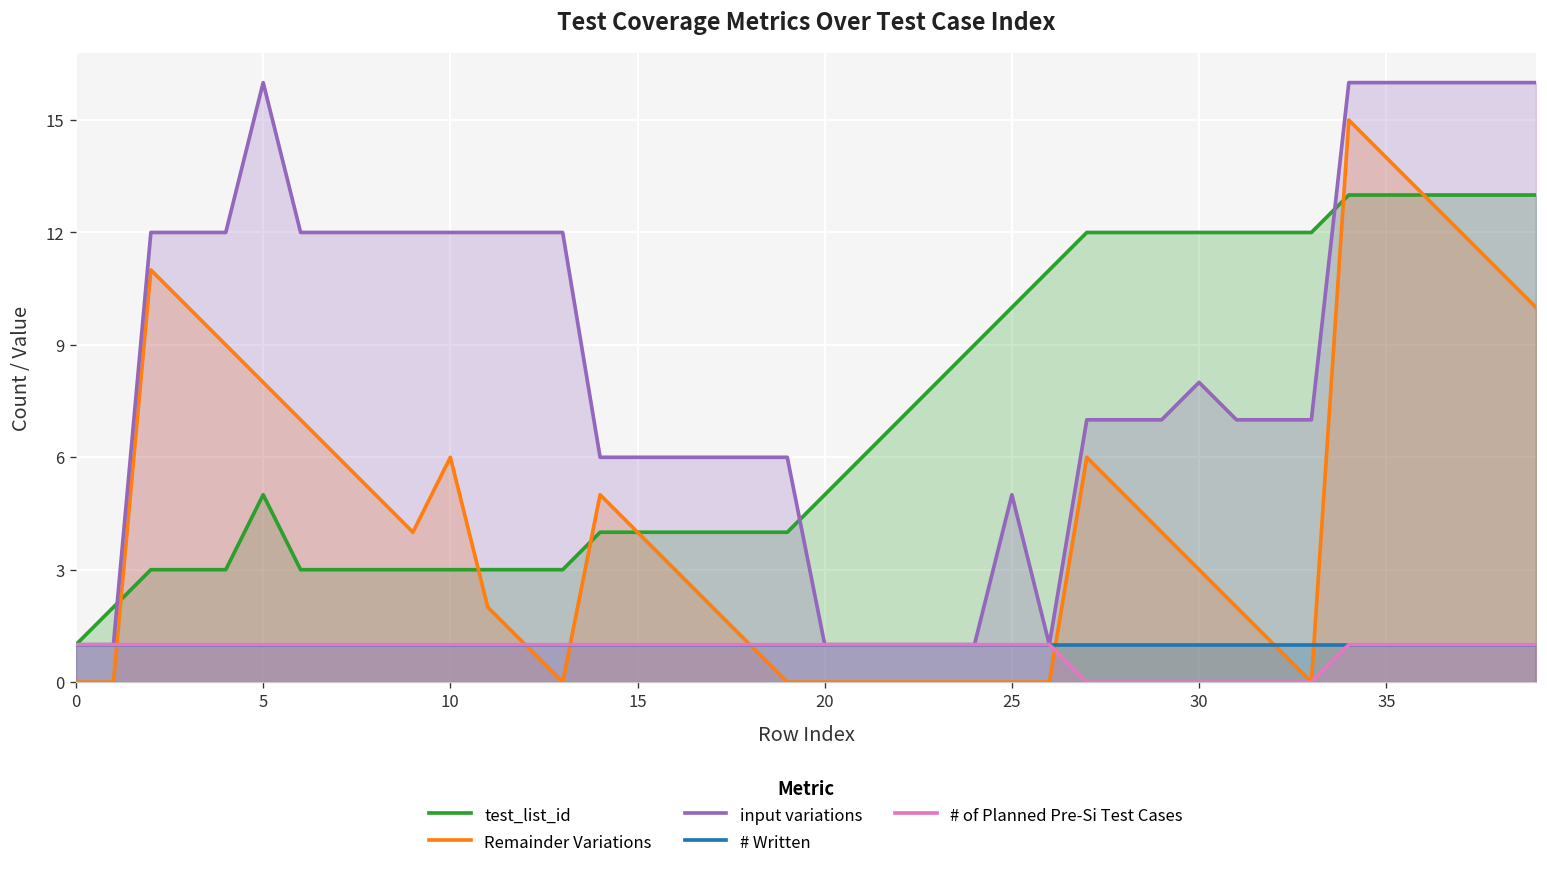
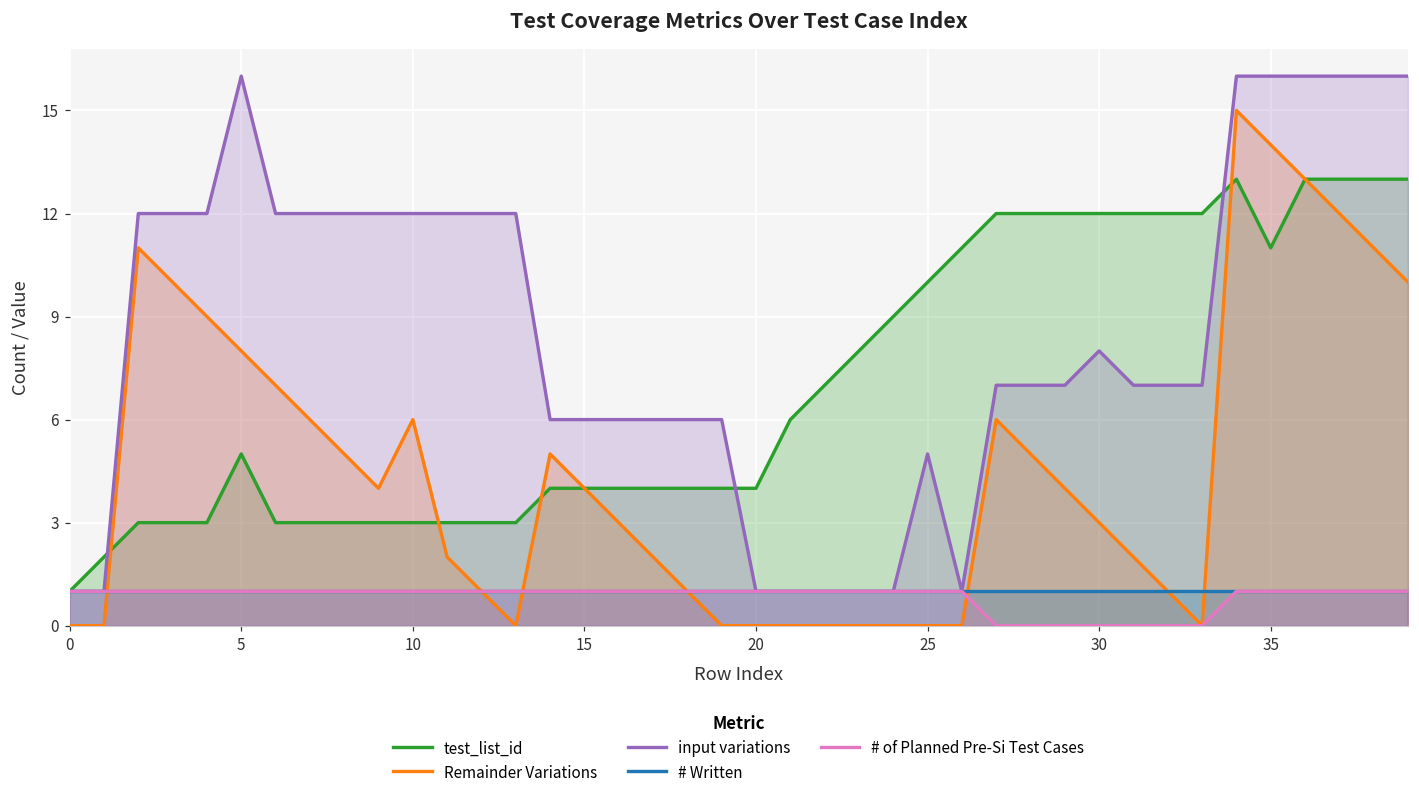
test_list_id, 20: 5 -> 4
test_list_id, 35: 13 -> 11
